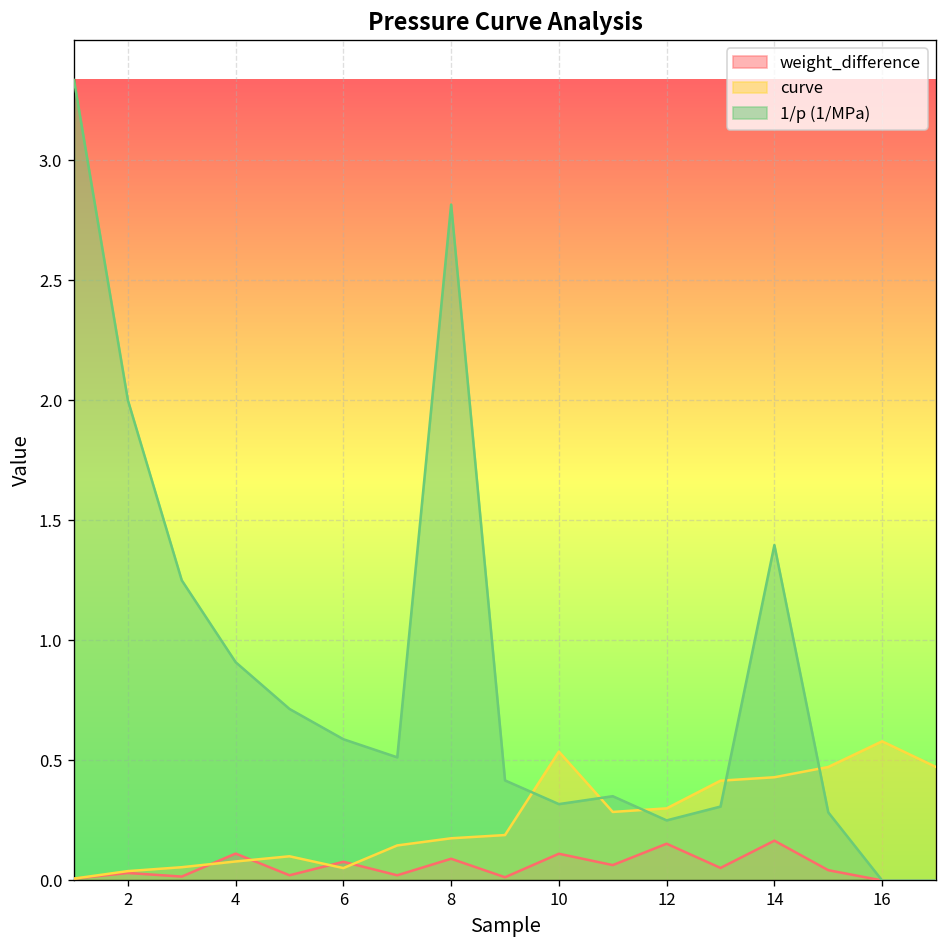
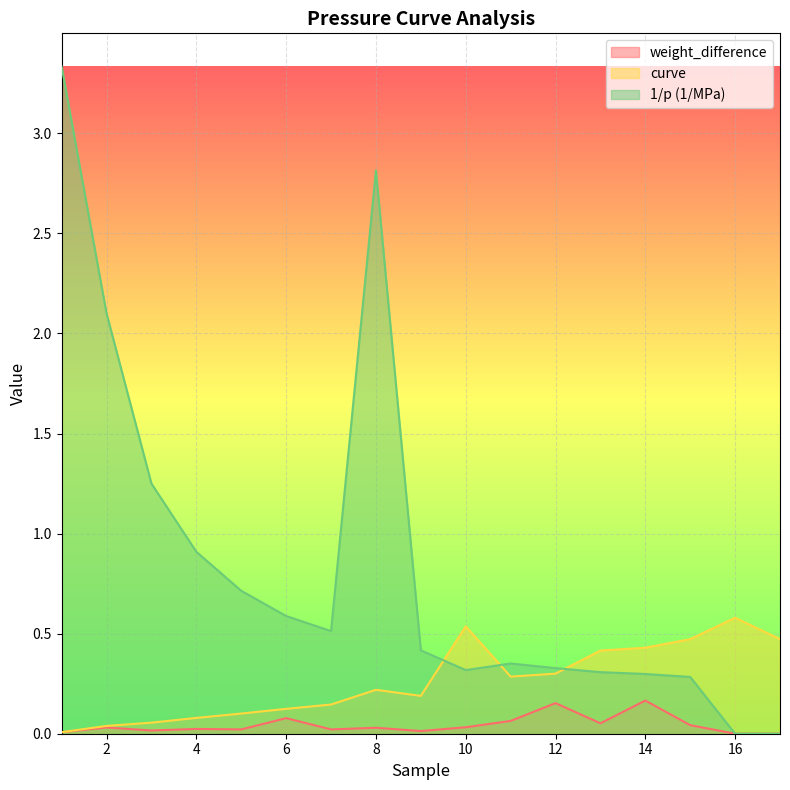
1/p (1/MPa), 2: 2.0 -> 2.1
weight_difference, 4: 0.11 -> 0.02
curve, 6: 0.05 -> 0.12
weight_difference, 8: 0.09 -> 0.03
curve, 8: 0.18 -> 0.22
weight_difference, 10: 0.11 -> 0.03
1/p (1/MPa), 12: 0.25 -> 0.33
1/p (1/MPa), 14: 1.40 -> 0.30
